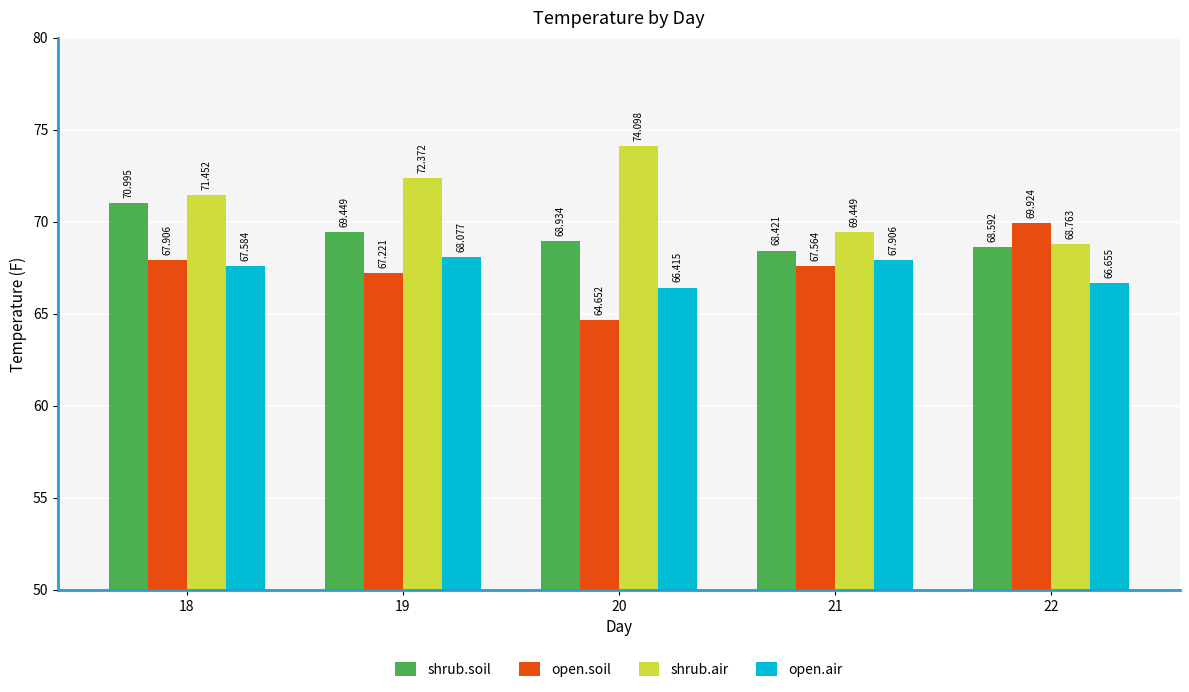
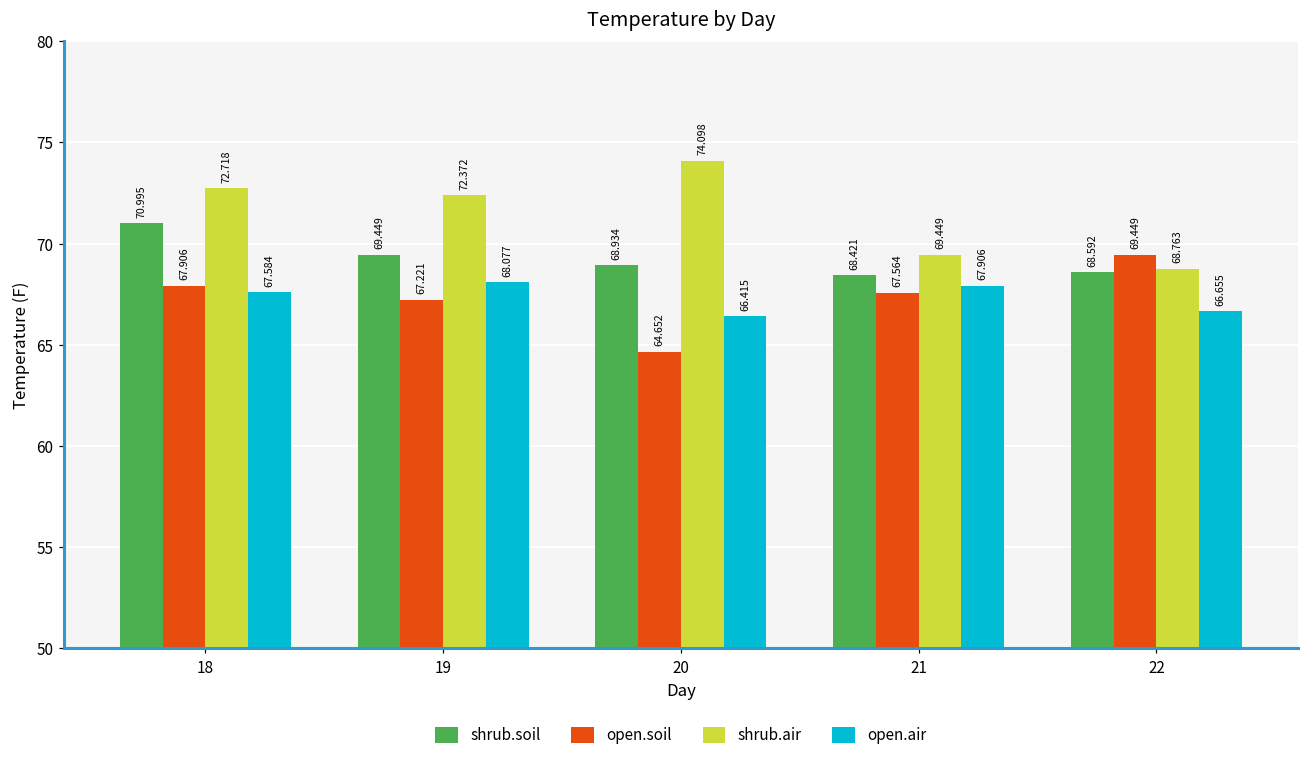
shrub.air, 18: 71.452 -> 72.718
open.soil, 22: 69.924 -> 69.449
